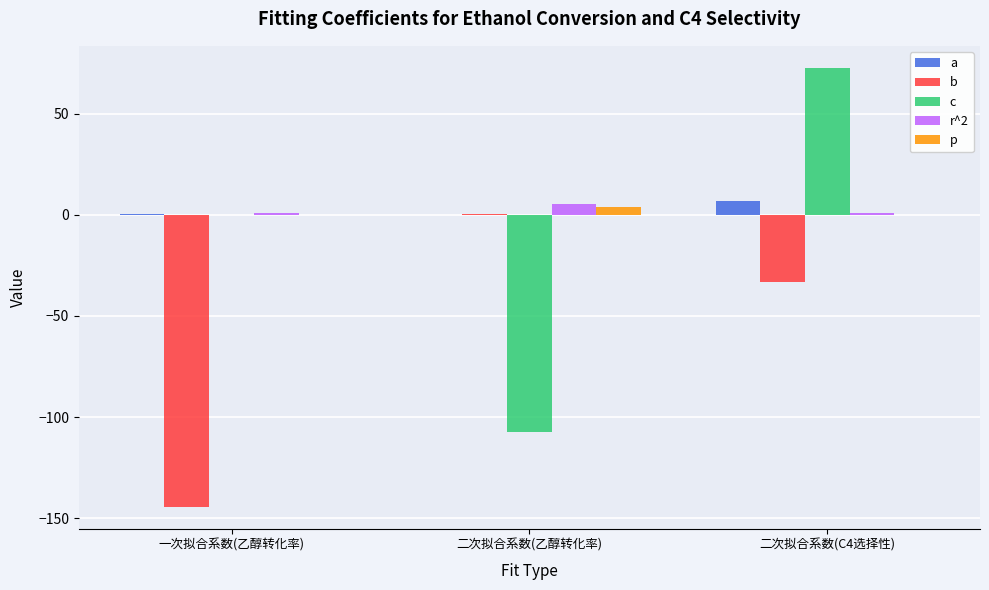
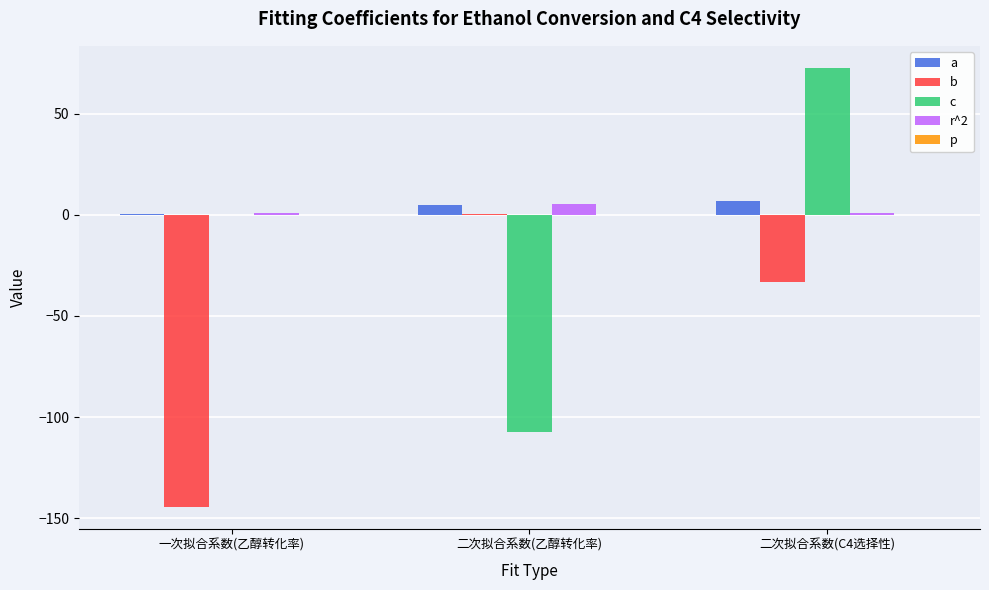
a, 二次拟合系数(乙醇转化率): 0 -> 5
p, 二次拟合系数(乙醇转化率): 4 -> 0
